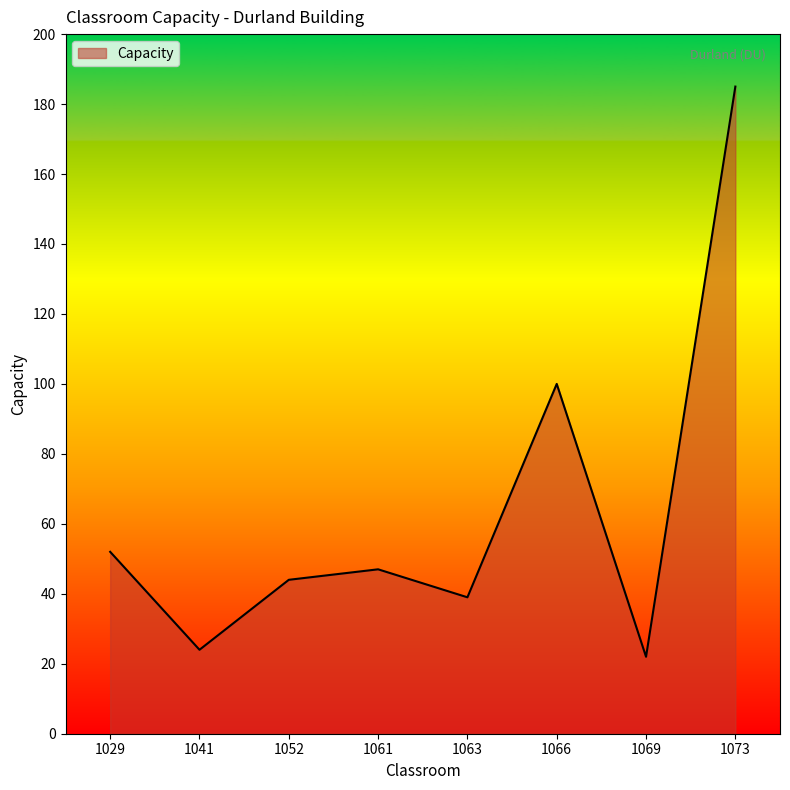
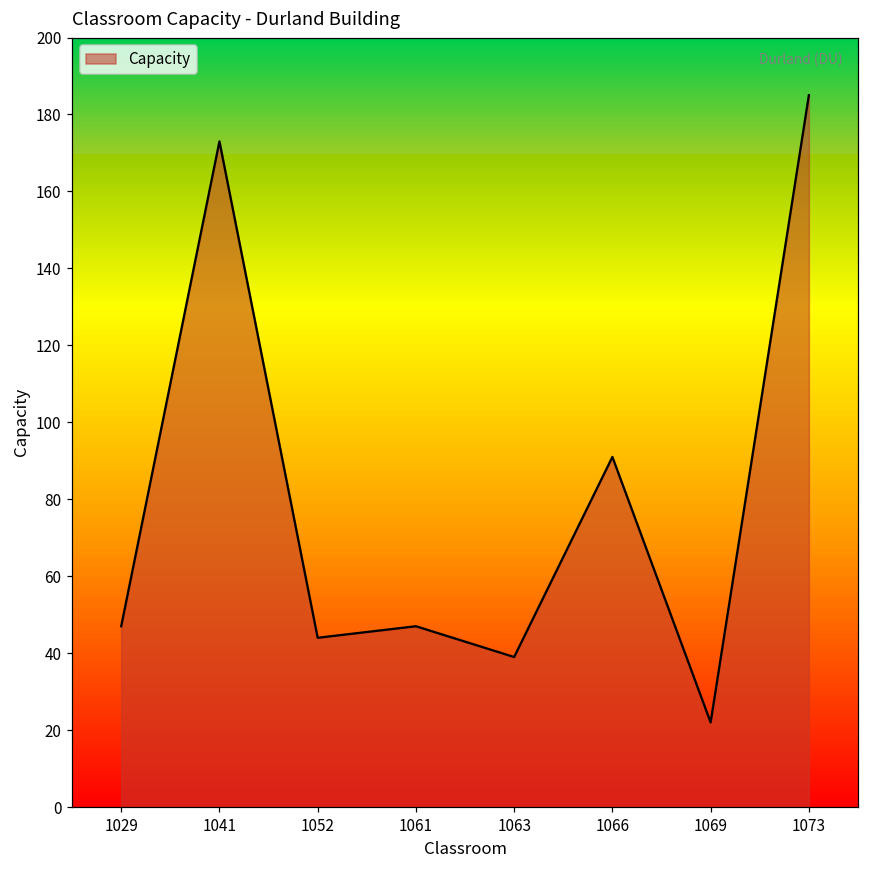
1029: 52 -> 47
1041: 24 -> 173
1066: 100 -> 91
